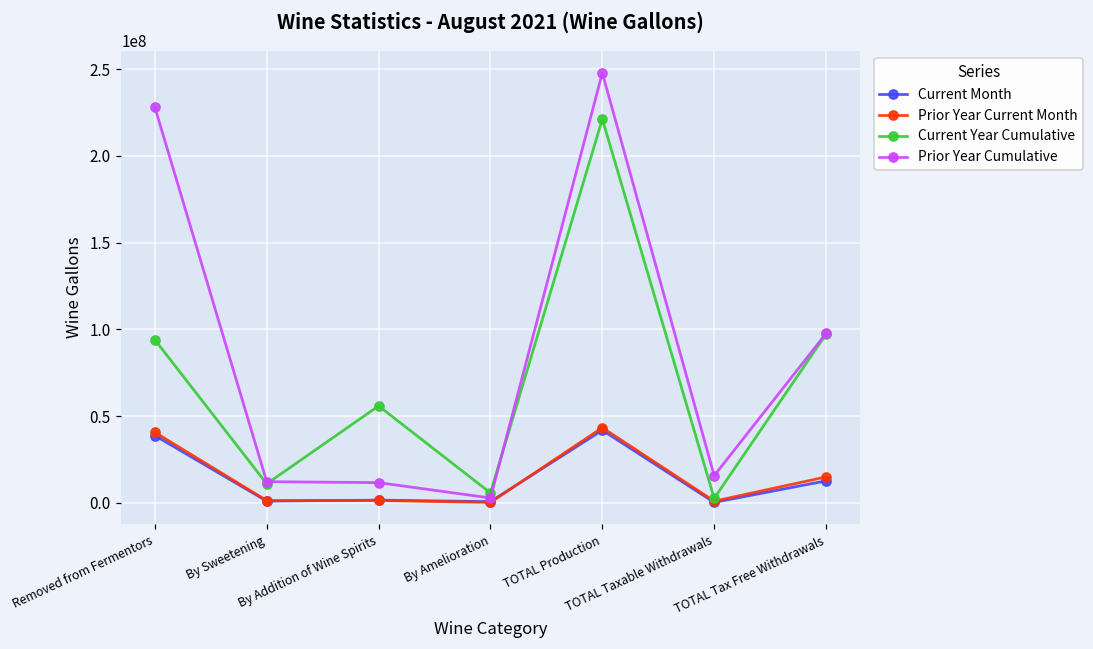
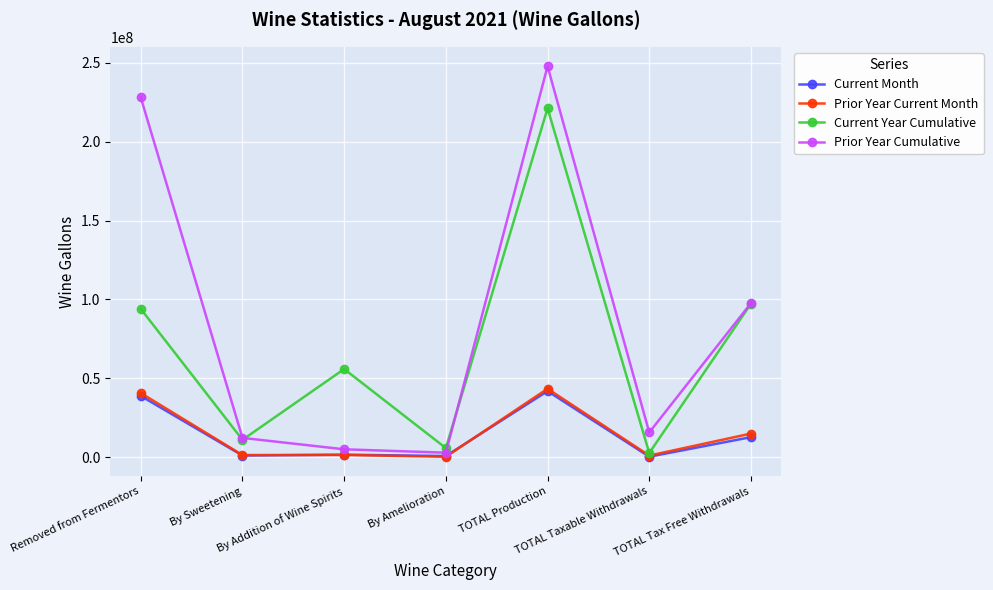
Prior Year Cumulative, By Addition of Wine Spirits: 12000000 -> 5000000
